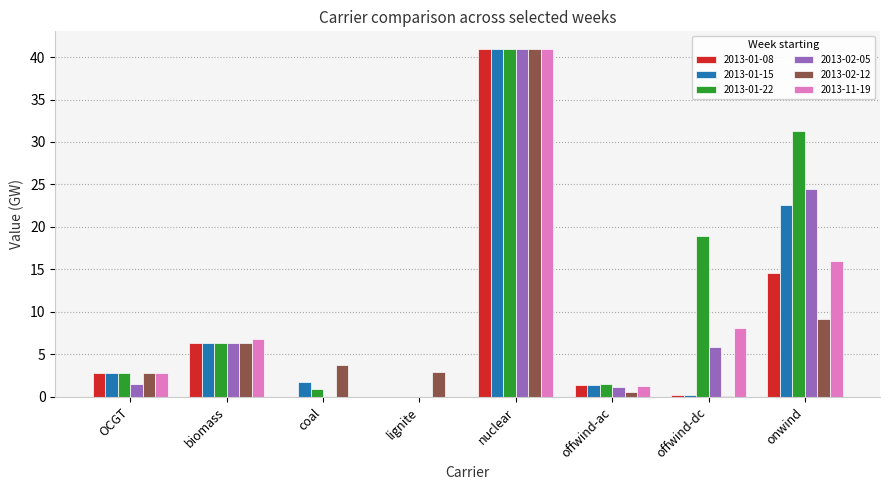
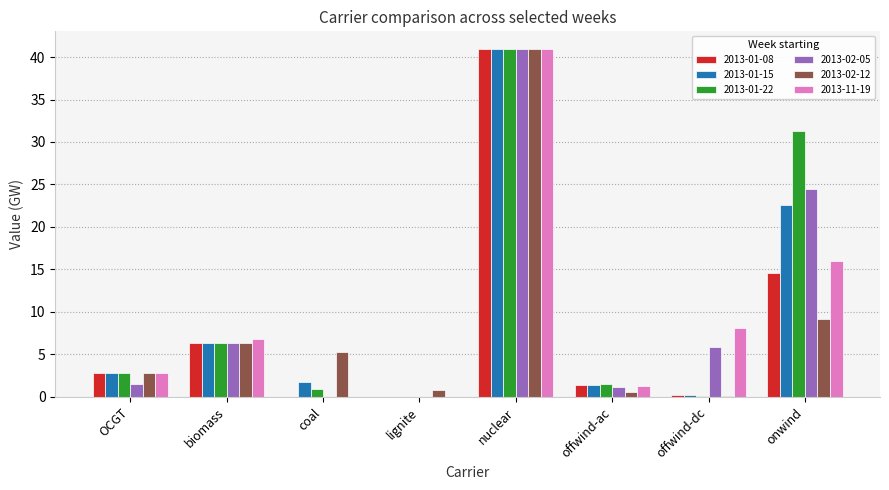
2013-02-12, coal: 4 -> 5
2013-02-12, lignite: 3 -> 1
2013-01-22, offwind-dc: 19 -> 0
